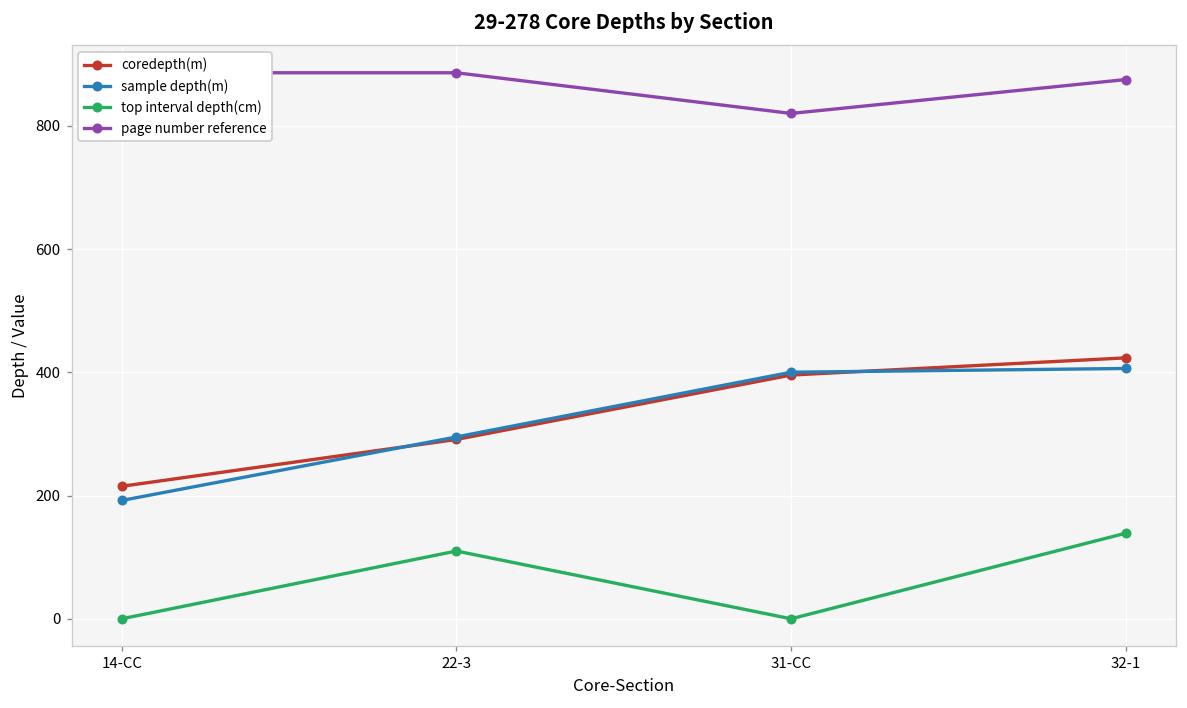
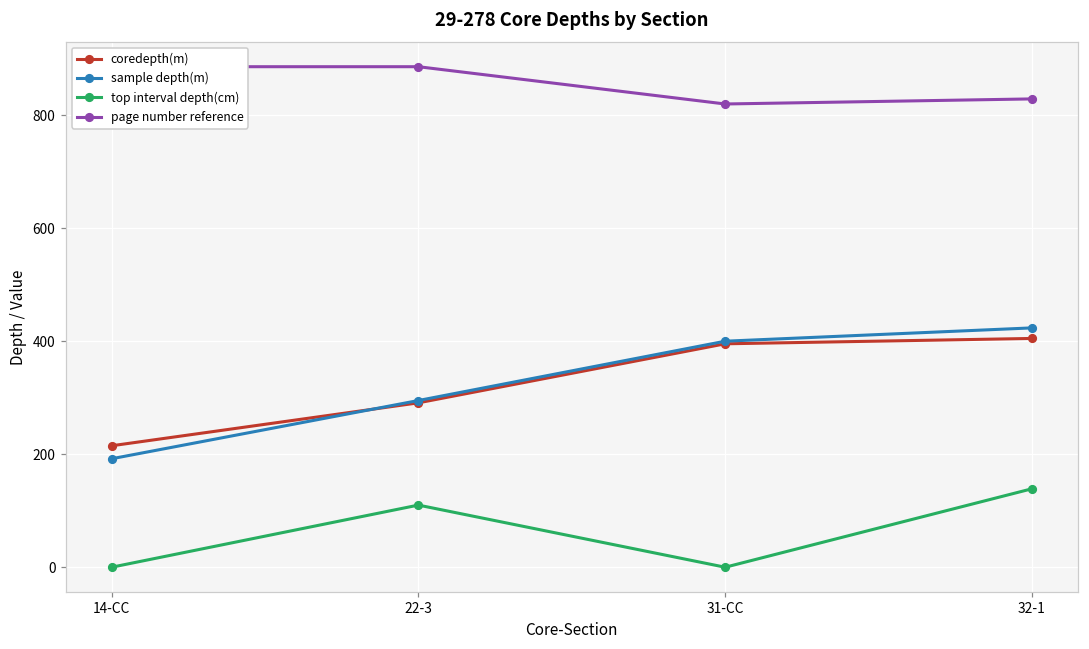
coredepth(m), 32-1: 420 -> 410
sample depth(m), 32-1: 410 -> 420
page number reference, 32-1: 880 -> 830
